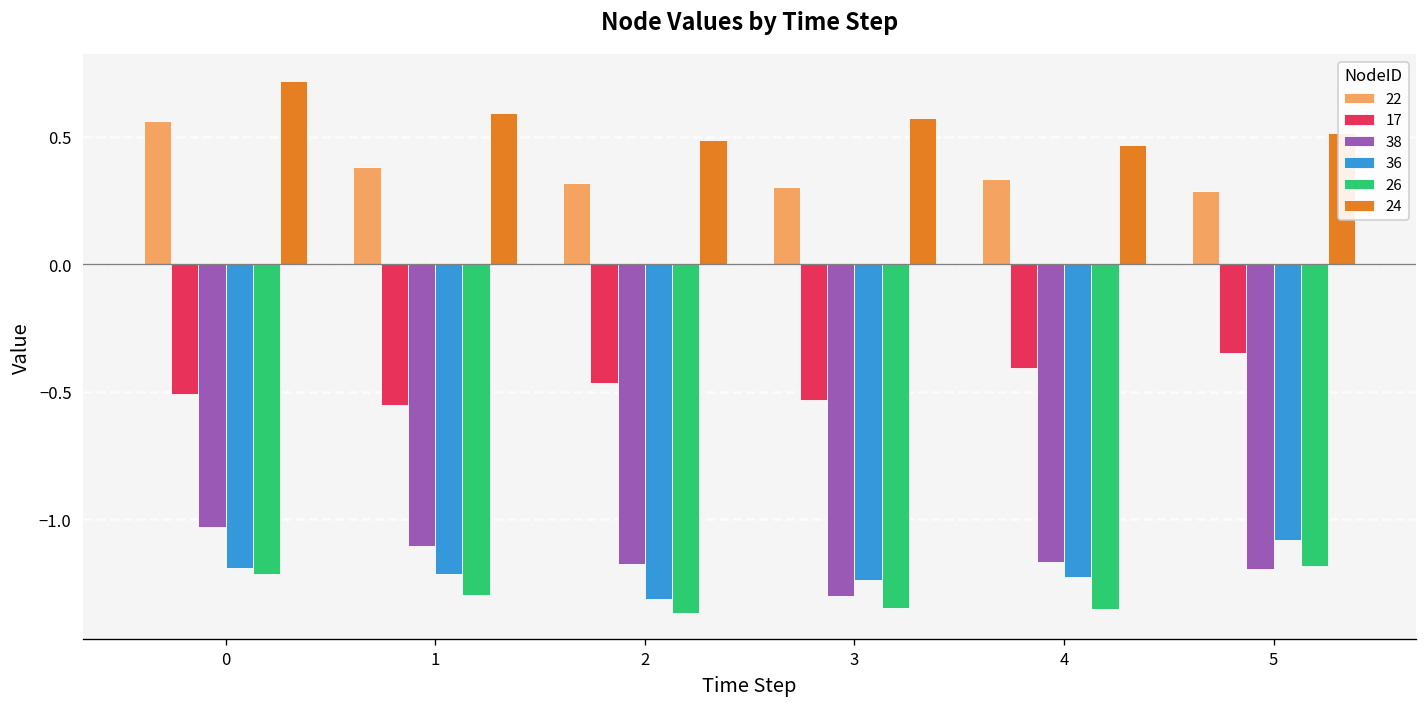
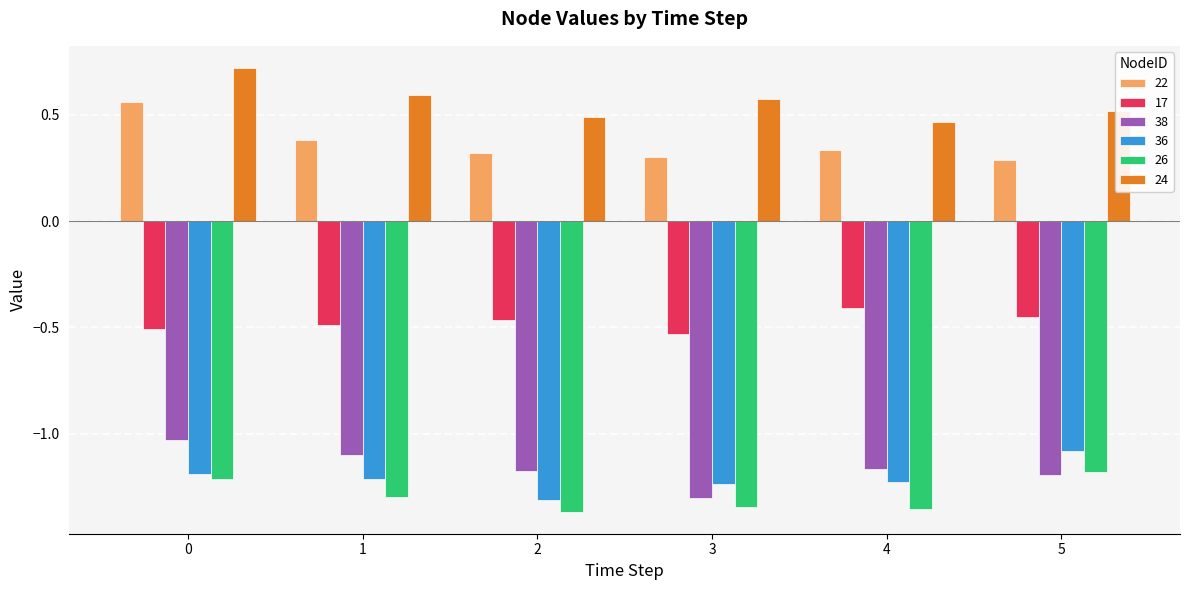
17, 1: -0.55 -> -0.49
17, 5: -0.35 -> -0.45
